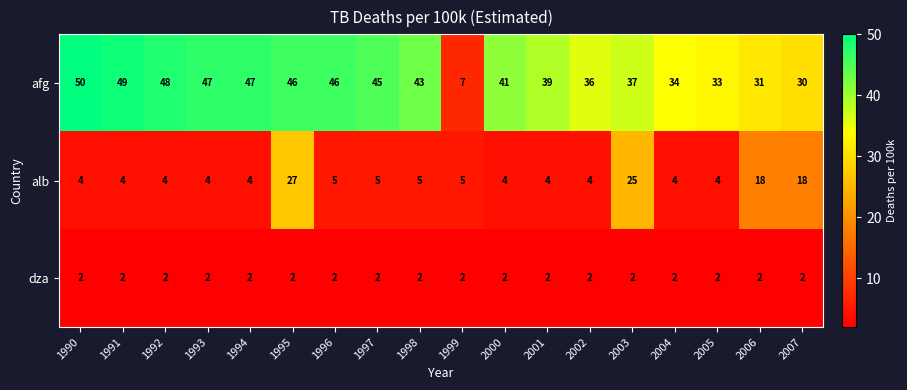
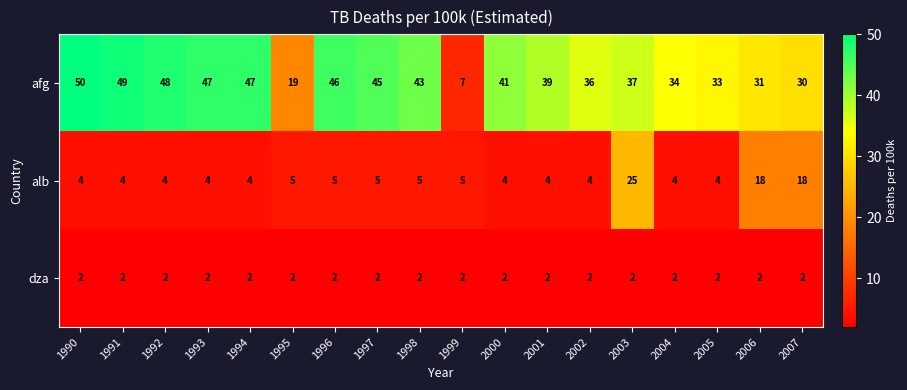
afg, 1995: 46 -> 19
alb, 1995: 27 -> 5
